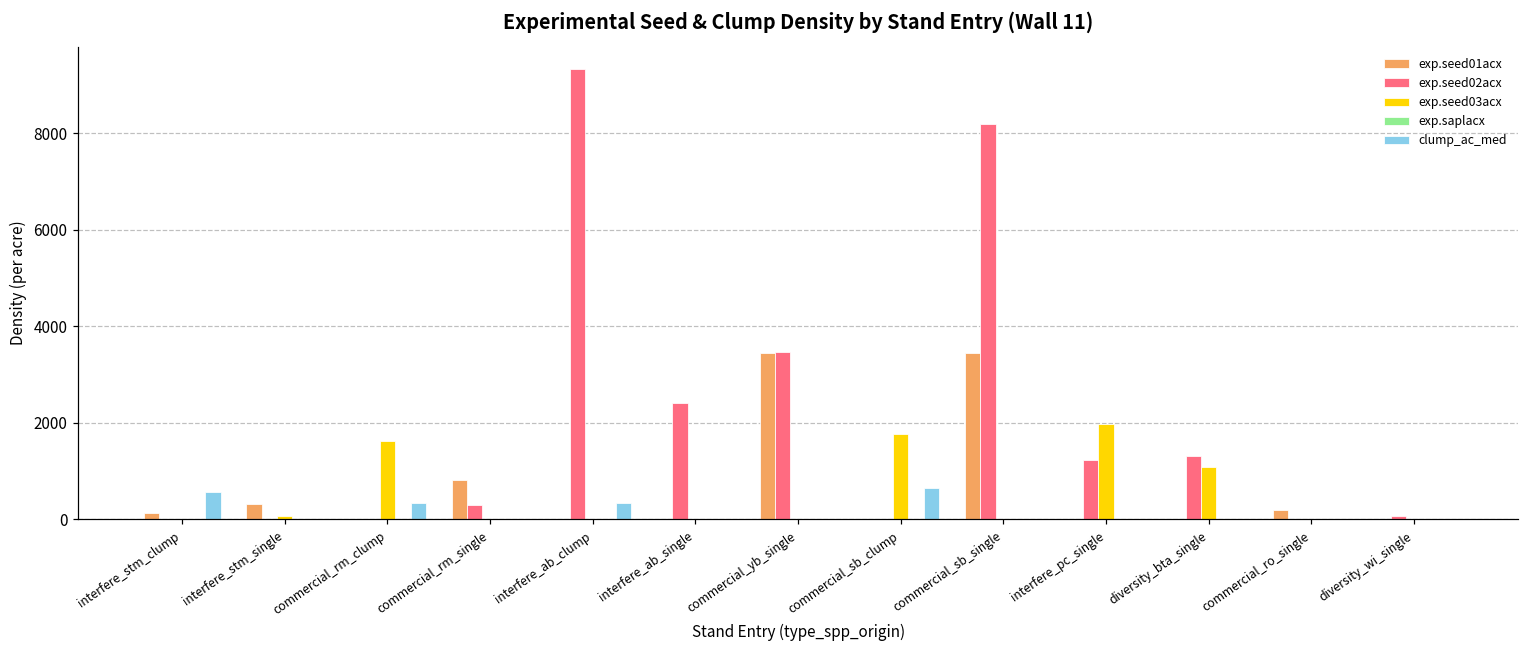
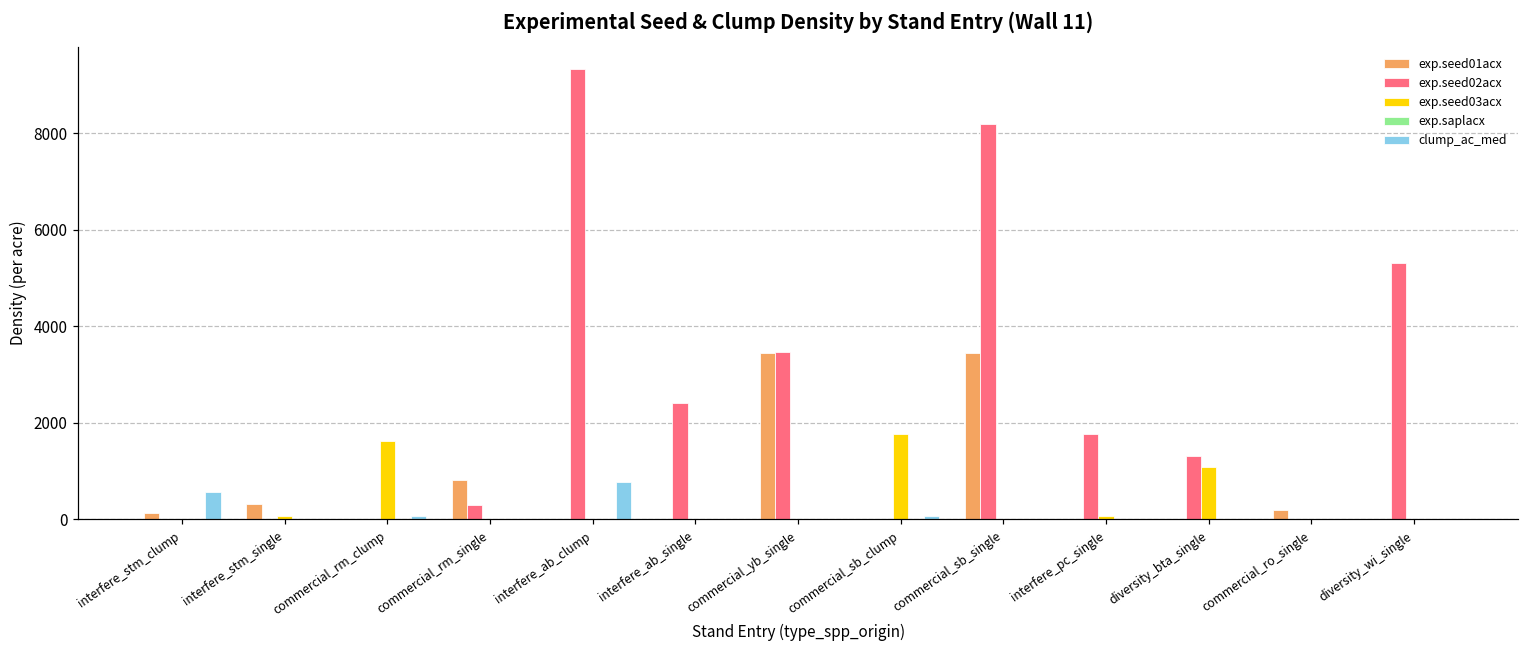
clump_ac_med, commercial_rm_clump: 300 -> 100
clump_ac_med, interfere_ab_clump: 300 -> 800
clump_ac_med, commercial_sb_clump: 700 -> 100
exp.seed02acx, interfere_pc_single: 1200 -> 1800
exp.seed03acx, interfere_pc_single: 2000 -> 100
exp.seed02acx, diversity_wi_single: 100 -> 5300
